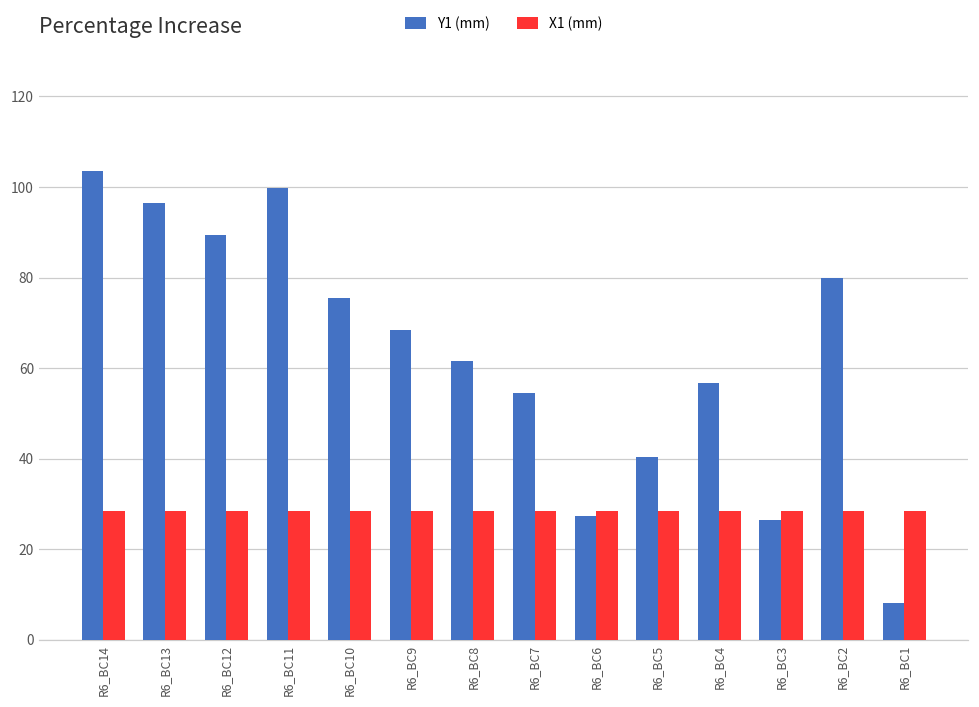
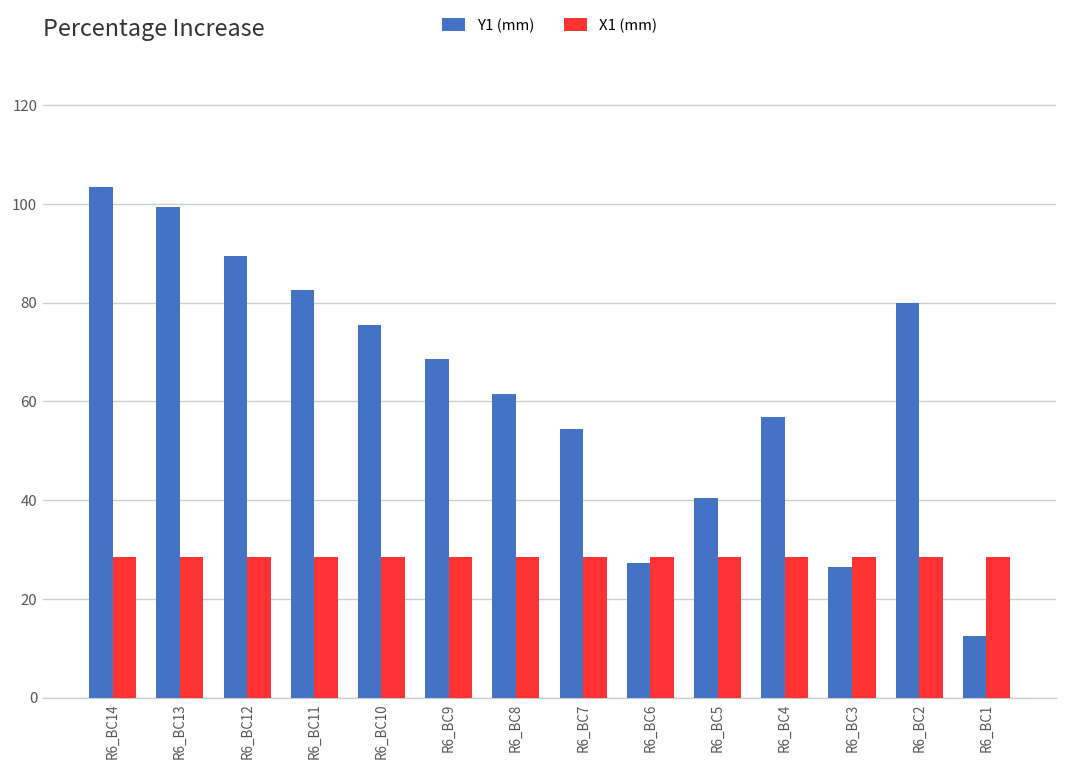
Y1 (mm), R6_BC13: 96 -> 99
Y1 (mm), R6_BC11: 100 -> 82
Y1 (mm), R6_BC1: 8 -> 12
